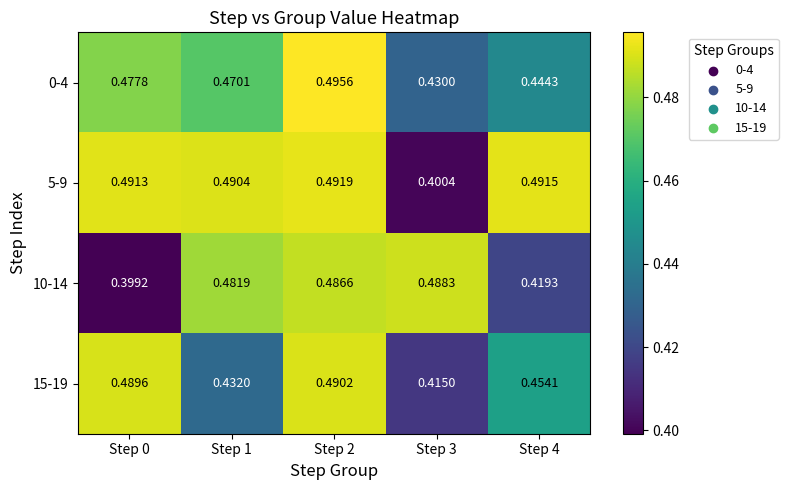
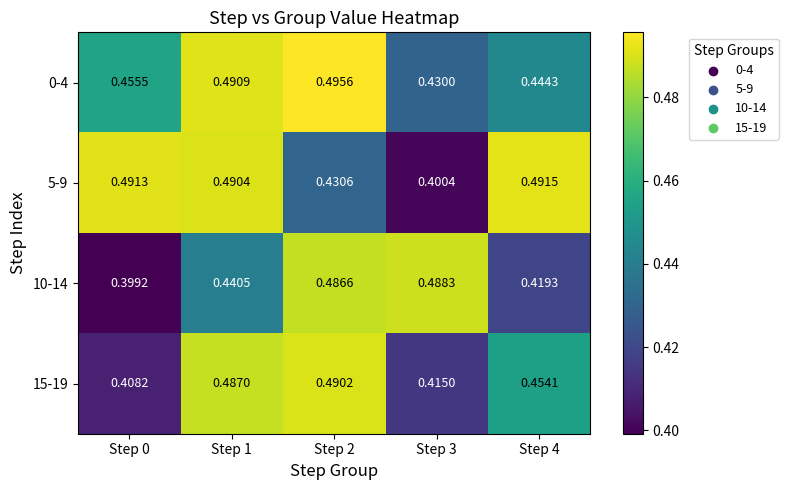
0-4, Step 0: 0.4778 -> 0.4555
0-4, Step 1: 0.4701 -> 0.4909
5-9, Step 2: 0.4919 -> 0.4306
10-14, Step 1: 0.4819 -> 0.4405
15-19, Step 0: 0.4896 -> 0.4082
15-19, Step 1: 0.4320 -> 0.4870
